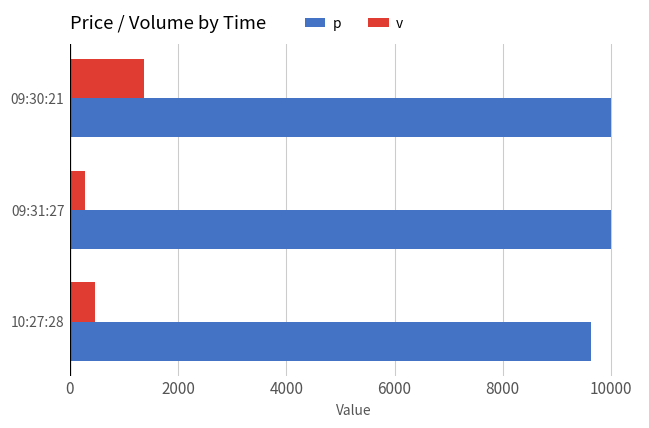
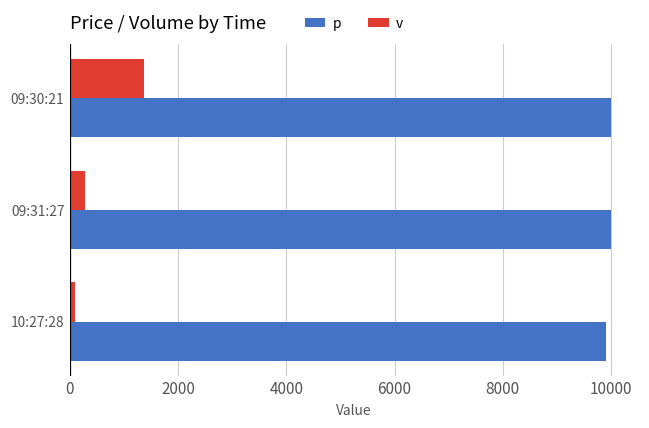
v, 10:27:28: 500 -> 100
p, 10:27:28: 9600 -> 9900
